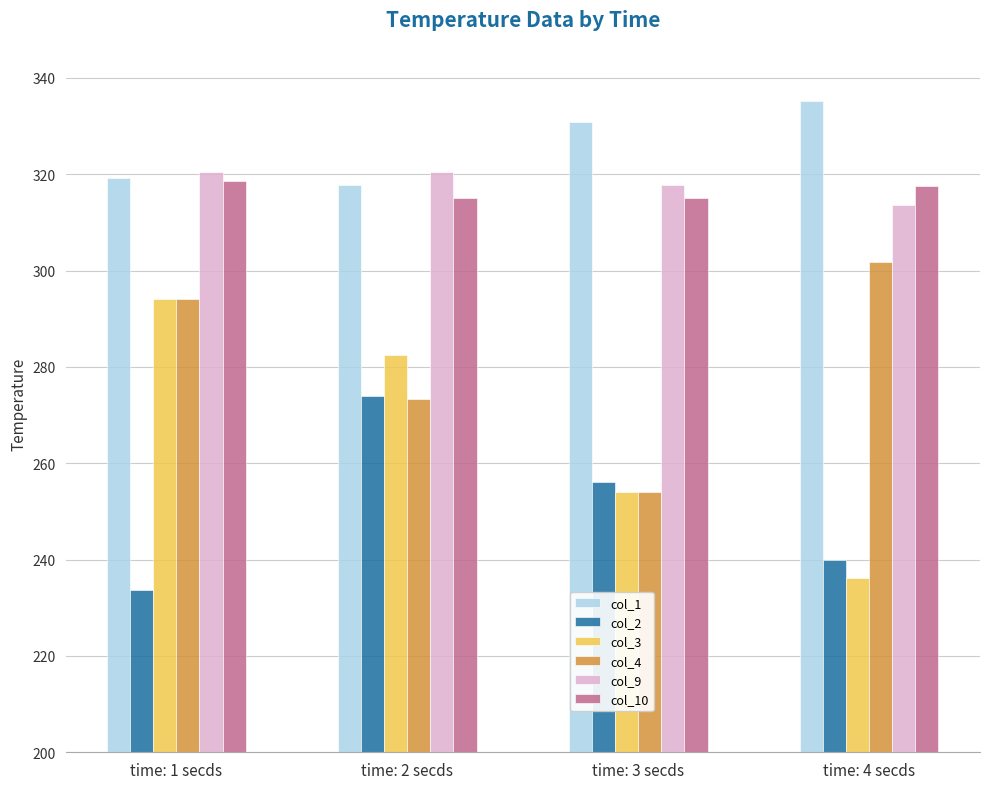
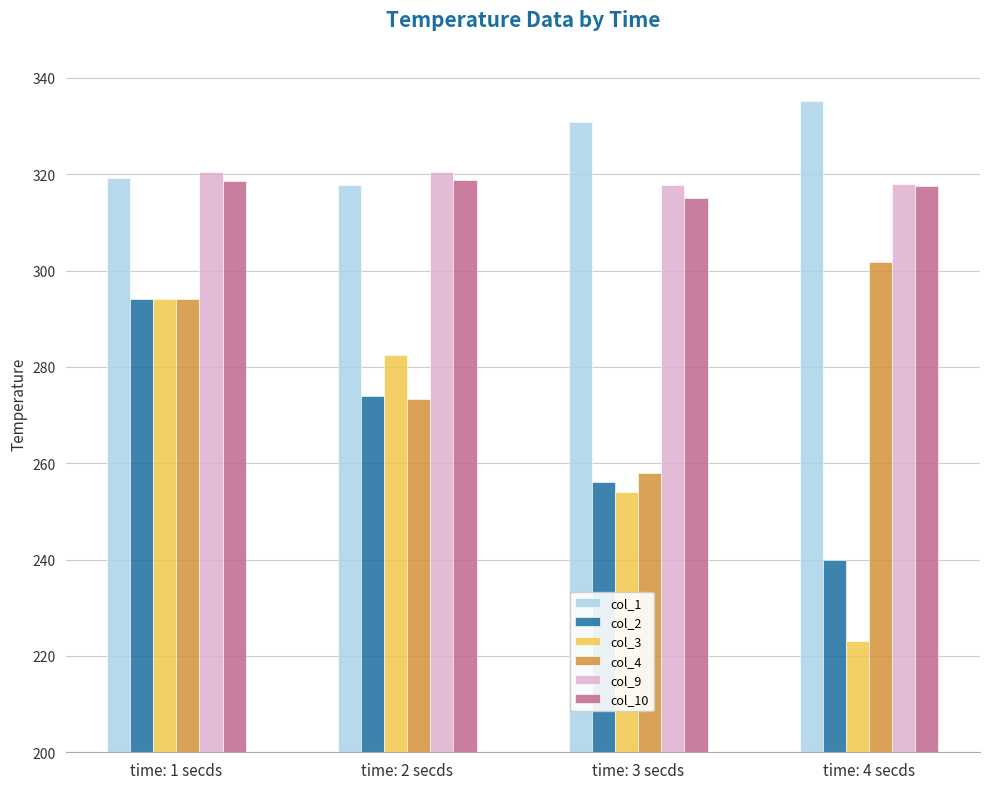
col_2, time: 1 secds: 234 -> 294
col_10, time: 2 secds: 315 -> 319
col_4, time: 3 secds: 254 -> 258
col_3, time: 4 secds: 236 -> 223
col_9, time: 4 secds: 314 -> 318
